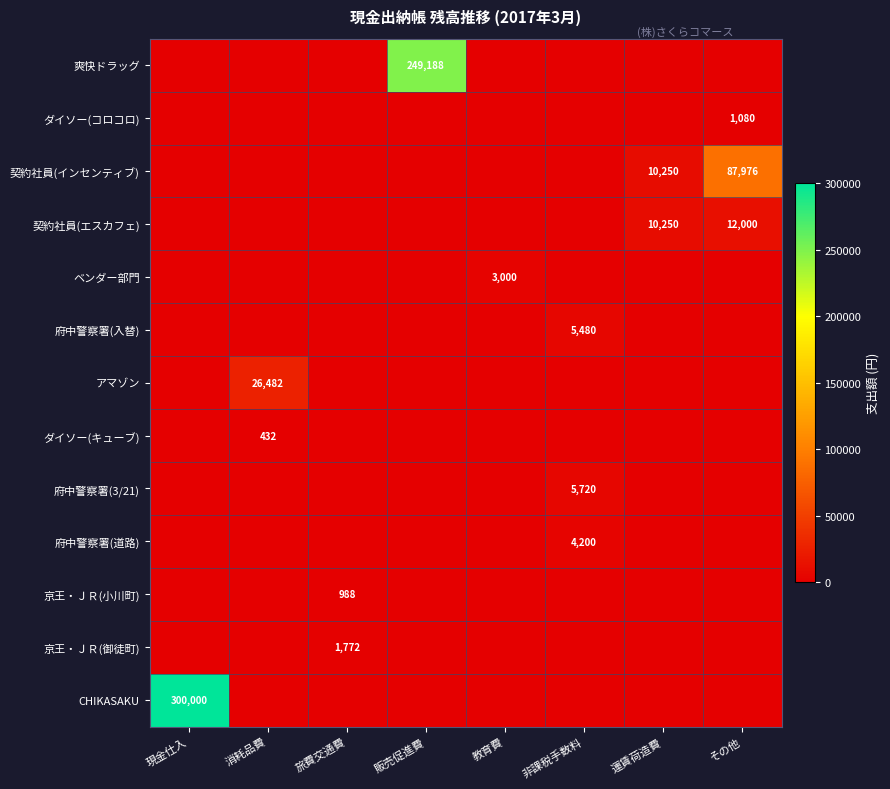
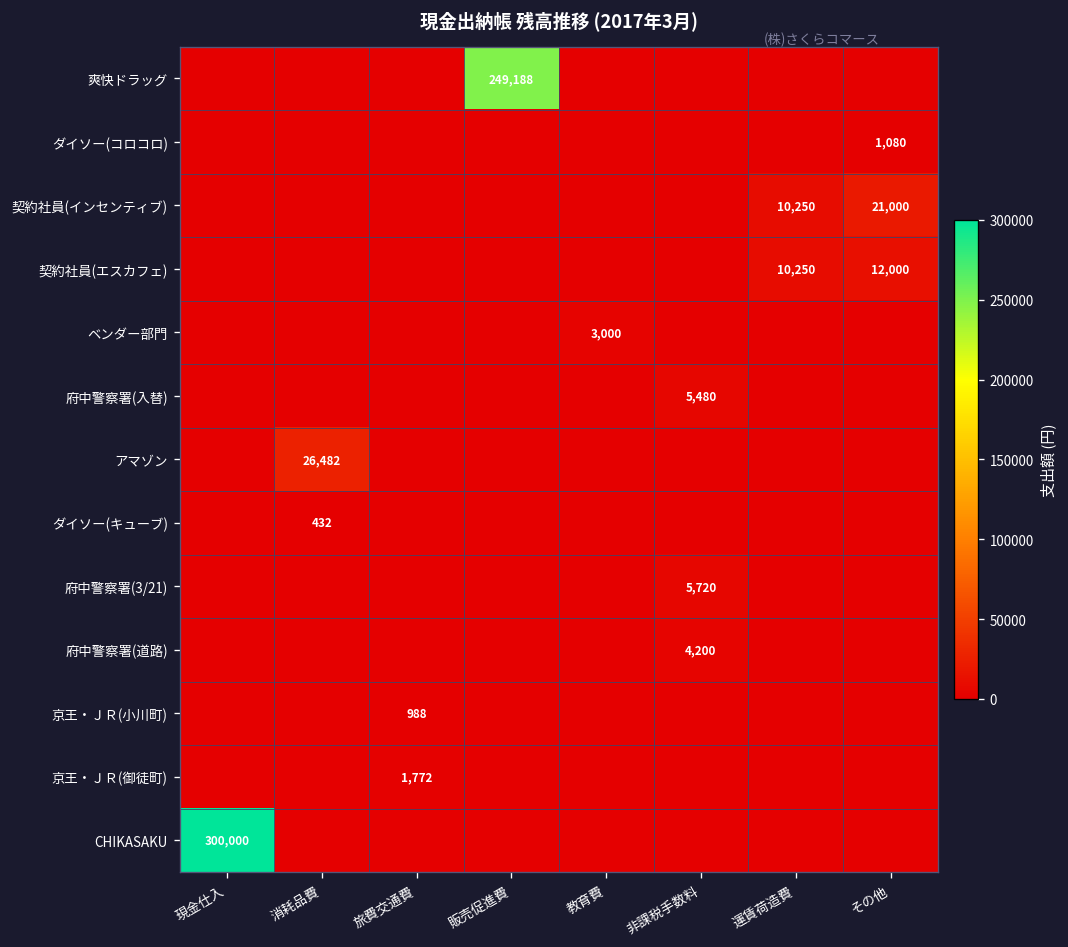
契約社員(インセンティブ), その他: 87,976 -> 21,000
